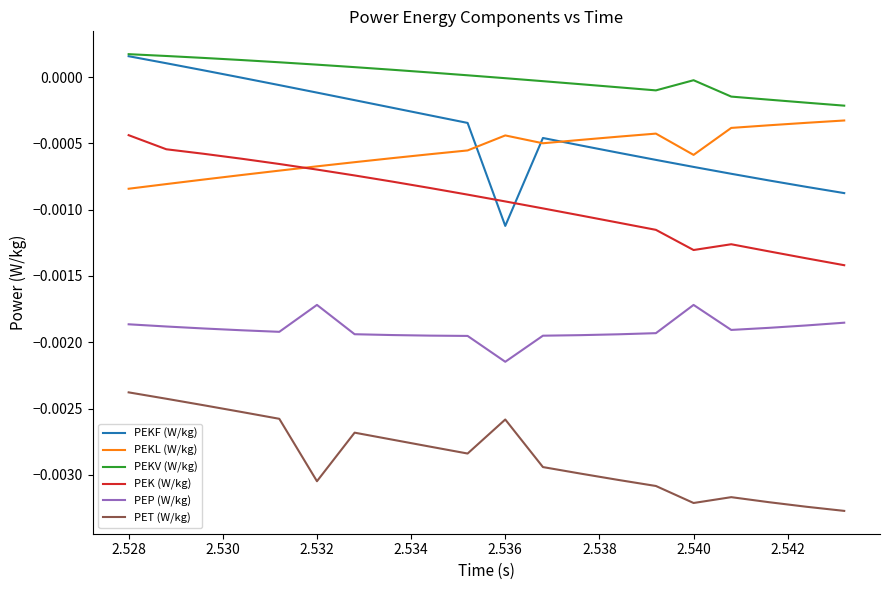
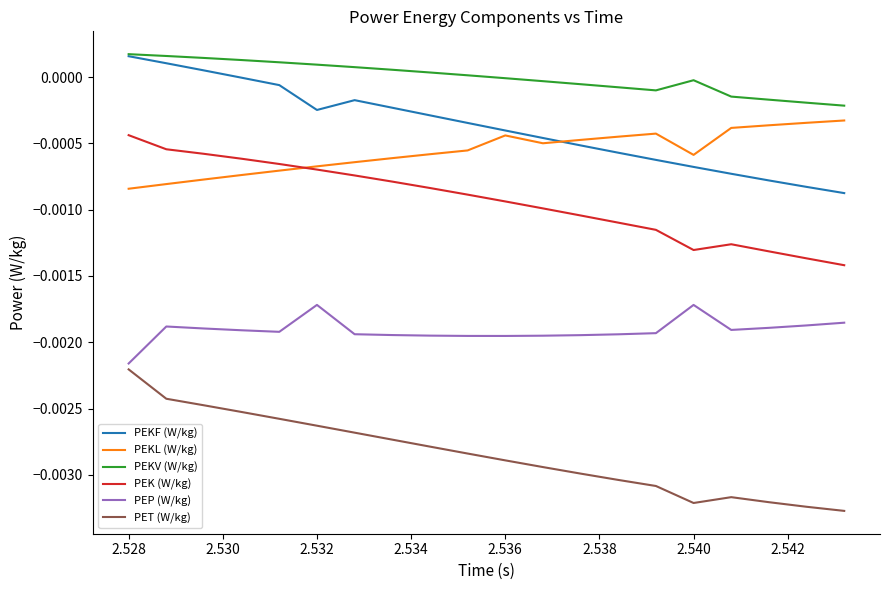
PEP (W/kg), 2.528: -0.00186 -> -0.00216
PET (W/kg), 2.528: -0.00238 -> -0.00220
PEKF (W/kg), 2.532: -0.00012 -> -0.00025
PET (W/kg), 2.532: -0.00305 -> -0.00263
PEKF (W/kg), 2.536: -0.00112 -> -0.00040
PEP (W/kg), 2.536: -0.00215 -> -0.00195
PET (W/kg), 2.536: -0.00258 -> -0.00289
